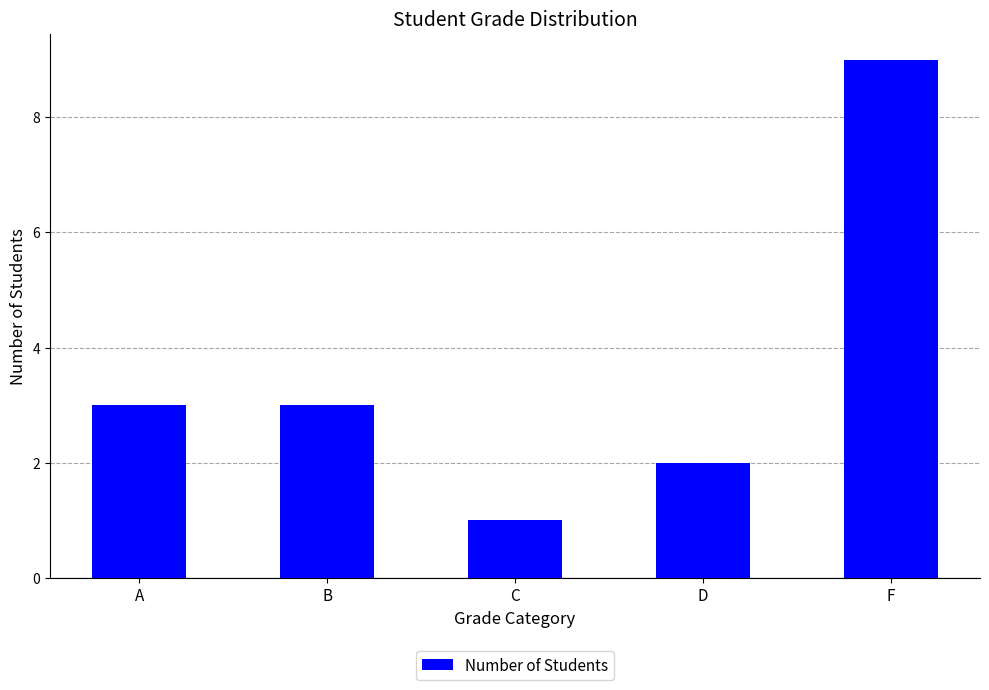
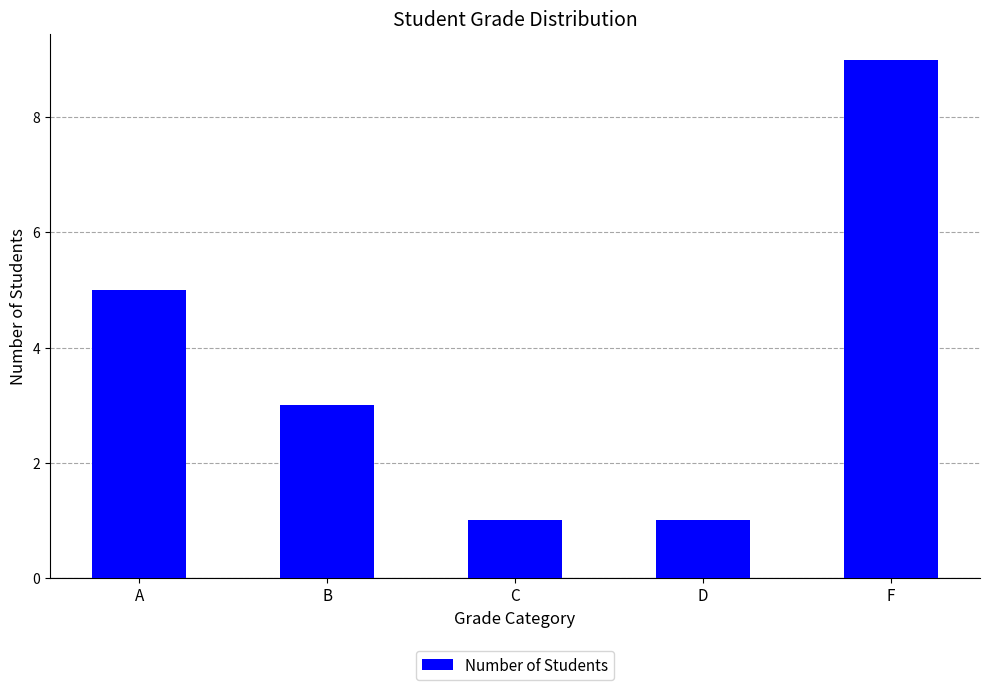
A: 3 -> 5
D: 2 -> 1
